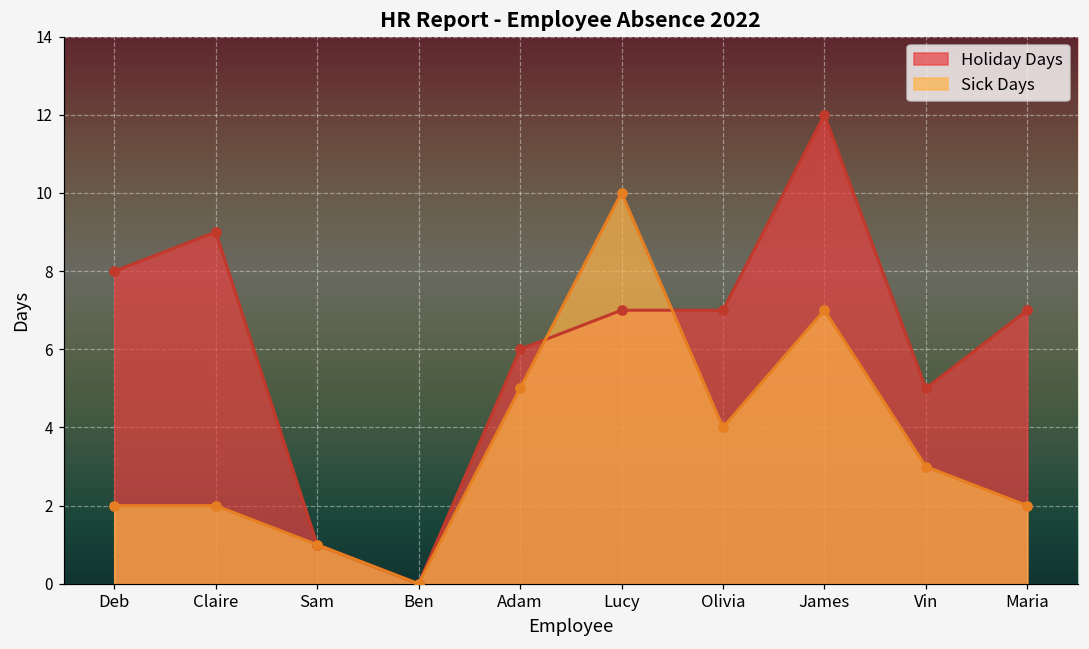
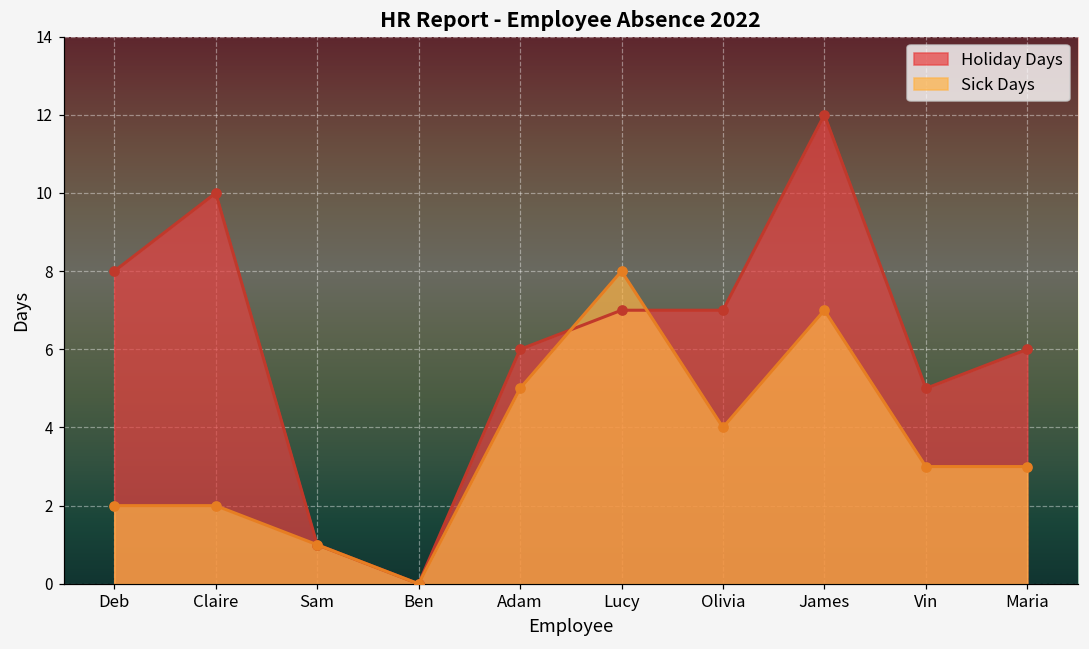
Holiday Days, Claire: 9 -> 10
Sick Days, Lucy: 10 -> 8
Holiday Days, Maria: 7 -> 6
Sick Days, Maria: 2 -> 3
